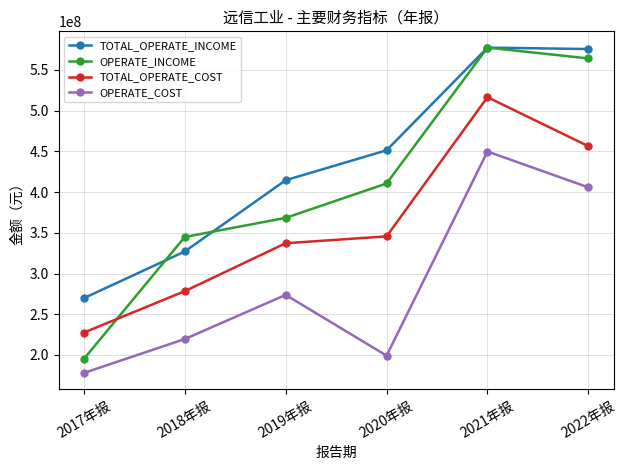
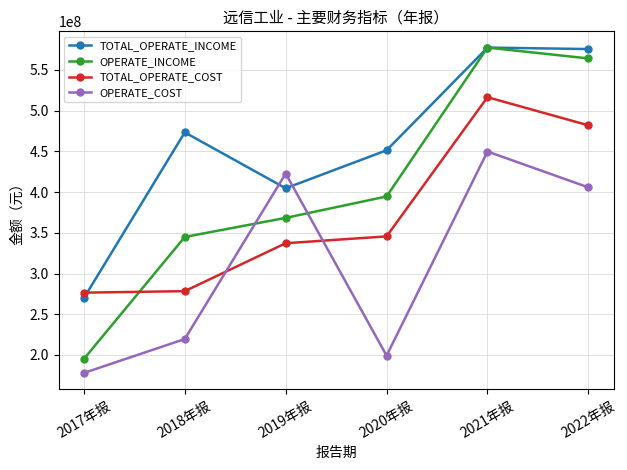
TOTAL_OPERATE_COST, 2017年报: 230000000 -> 280000000
TOTAL_OPERATE_INCOME, 2018年报: 330000000 -> 470000000
TOTAL_OPERATE_INCOME, 2019年报: 410000000 -> 400000000
OPERATE_COST, 2019年报: 270000000 -> 420000000
OPERATE_INCOME, 2020年报: 410000000 -> 390000000
TOTAL_OPERATE_COST, 2022年报: 460000000 -> 480000000
